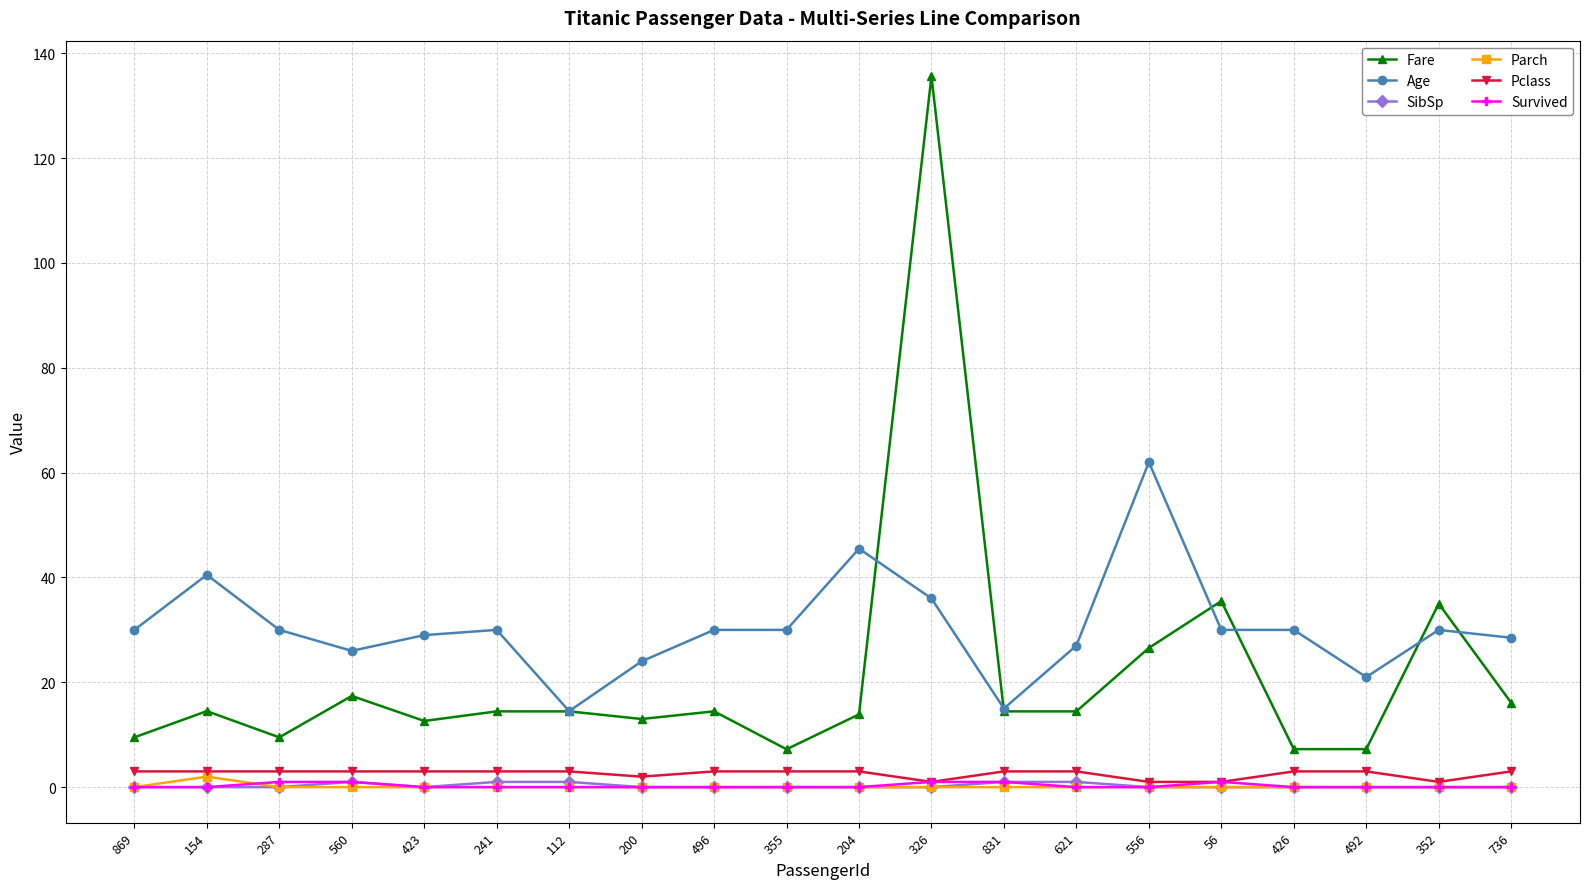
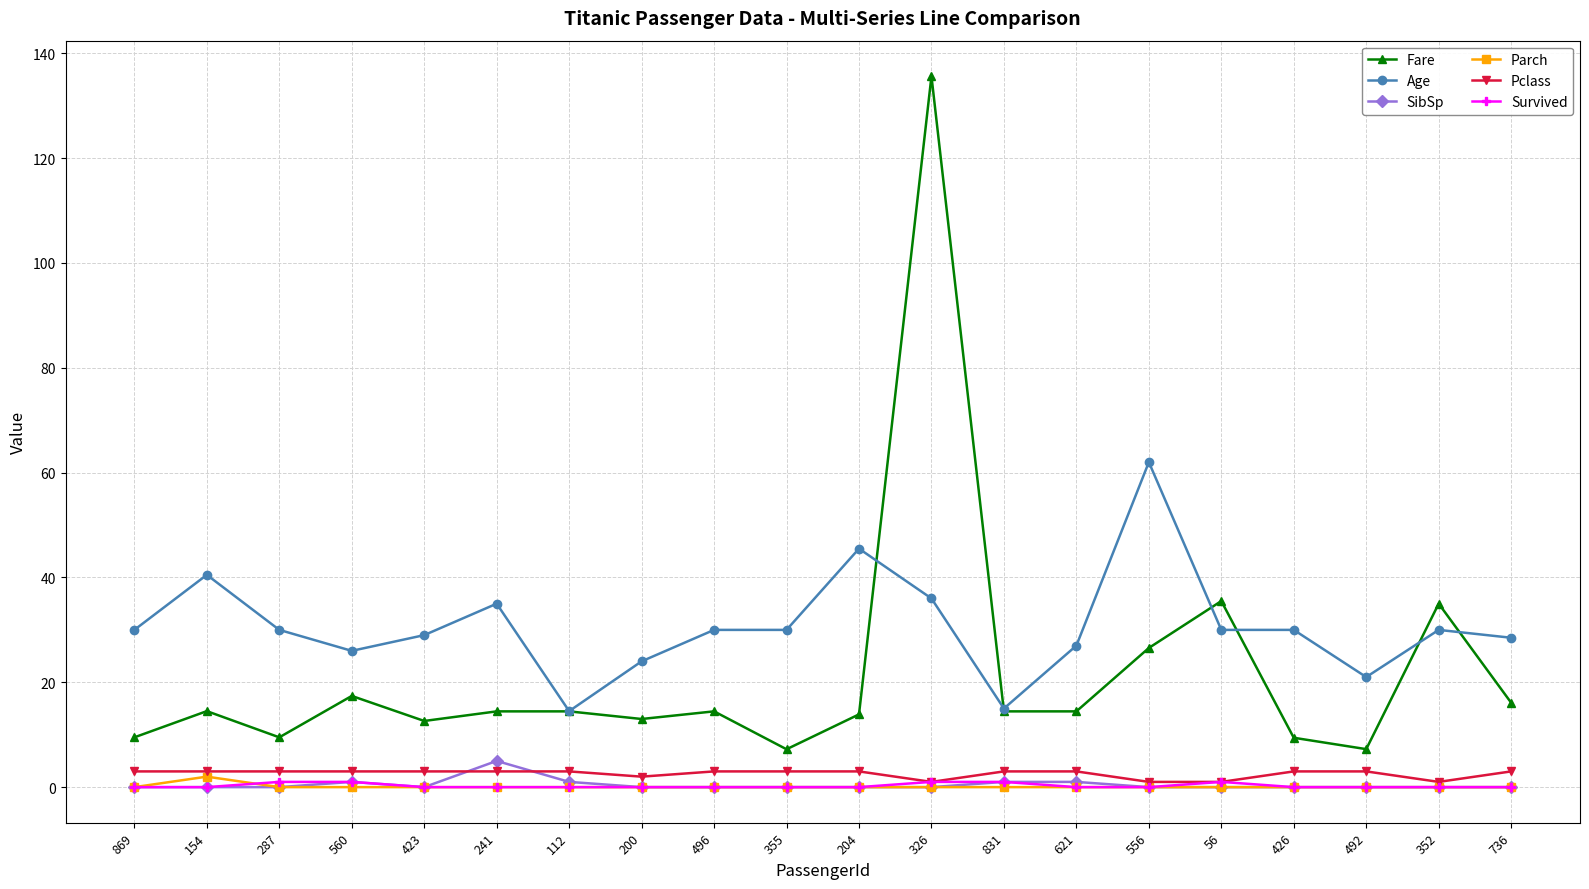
Age, 241: 30 -> 35
SibSp, 241: 1 -> 5
Fare, 426: 7 -> 9
